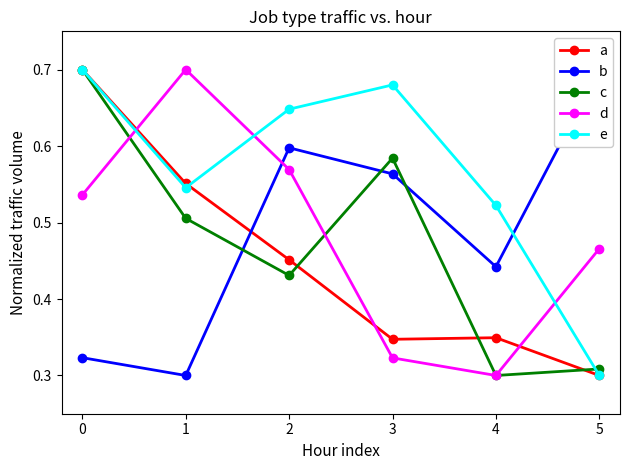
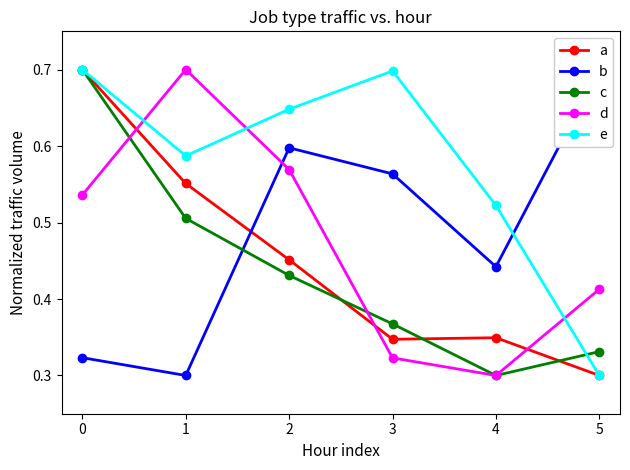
e, 1: 0.55 -> 0.59
c, 3: 0.58 -> 0.37
e, 3: 0.68 -> 0.70
c, 5: 0.31 -> 0.33
d, 5: 0.47 -> 0.41
